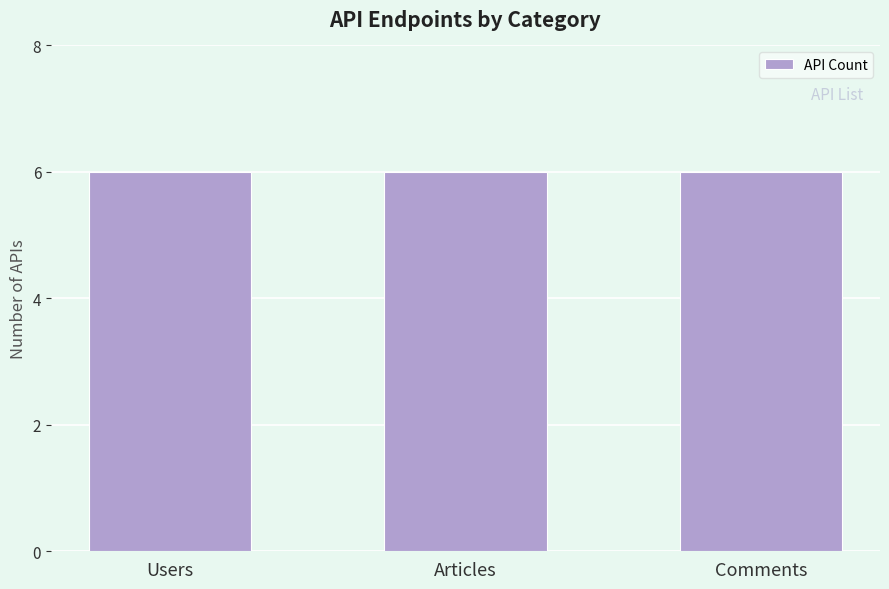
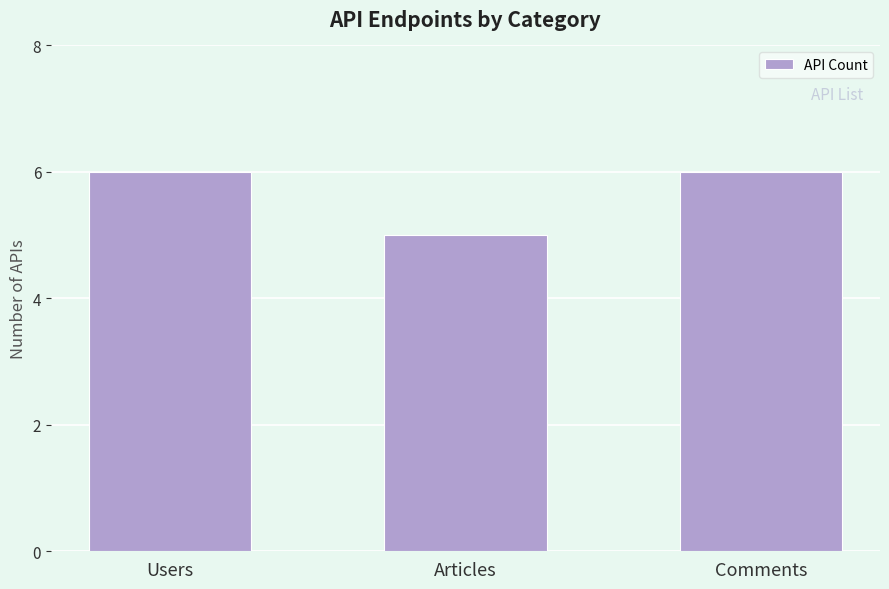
Articles: 6 -> 5
